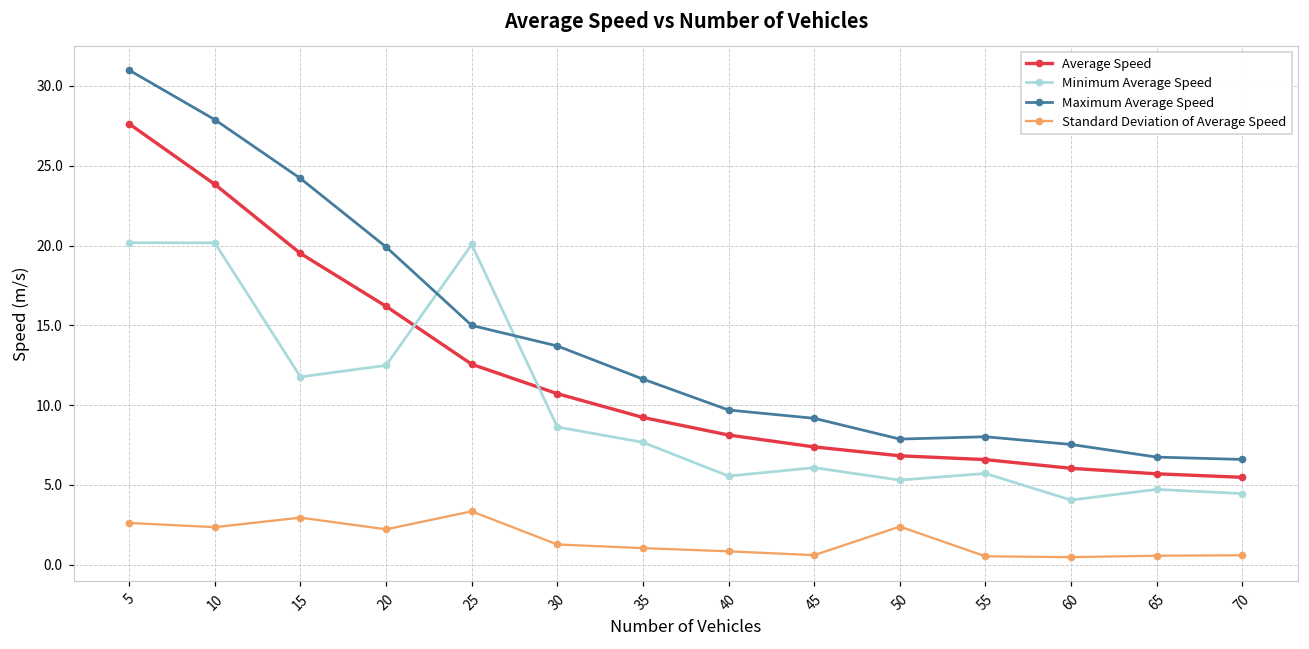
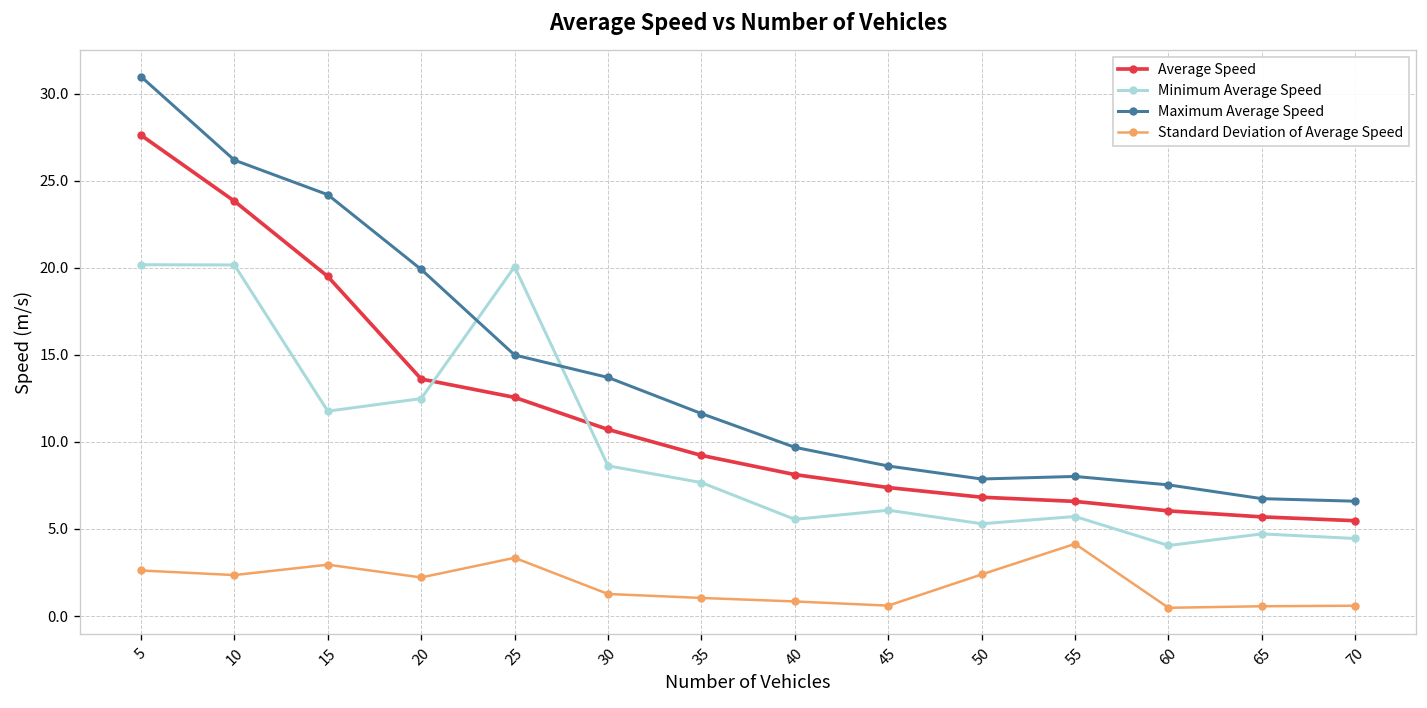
Maximum Average Speed, 10: 27.9 -> 26.2
Average Speed, 20: 16.2 -> 13.6
Maximum Average Speed, 45: 9.2 -> 8.6
Standard Deviation of Average Speed, 55: 0.5 -> 4.1
